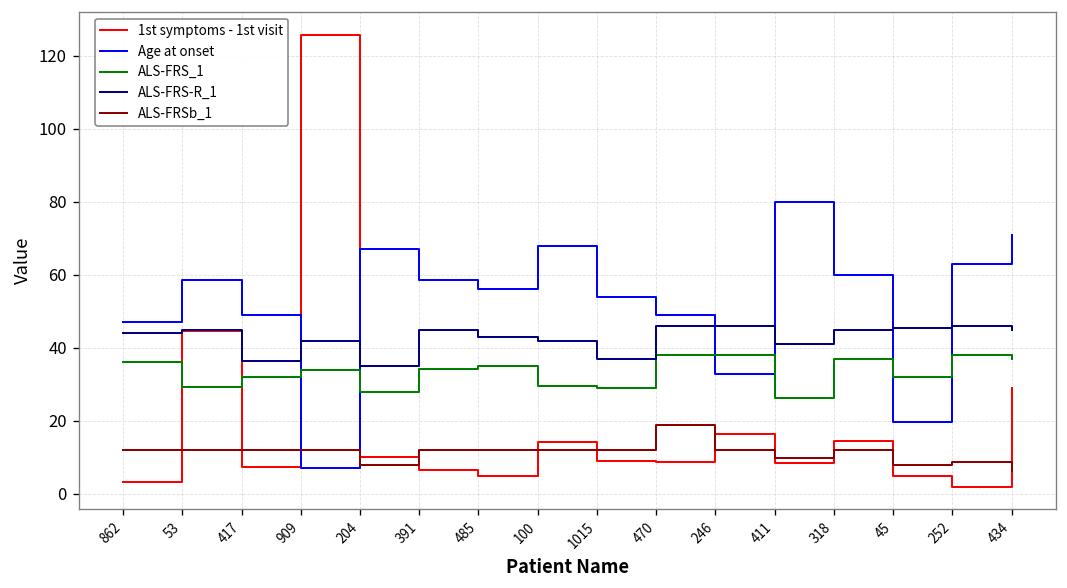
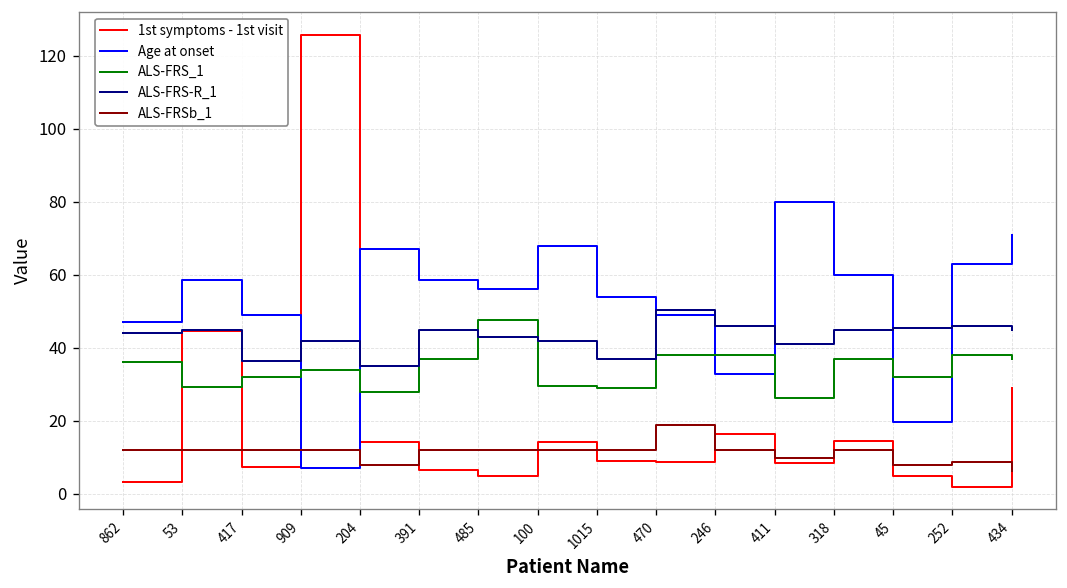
1st symptoms - 1st visit, 204: 10 -> 14
ALS-FRS_1, 391: 34 -> 37
ALS-FRS_1, 485: 35 -> 48
ALS-FRS-R_1, 470: 46 -> 51
